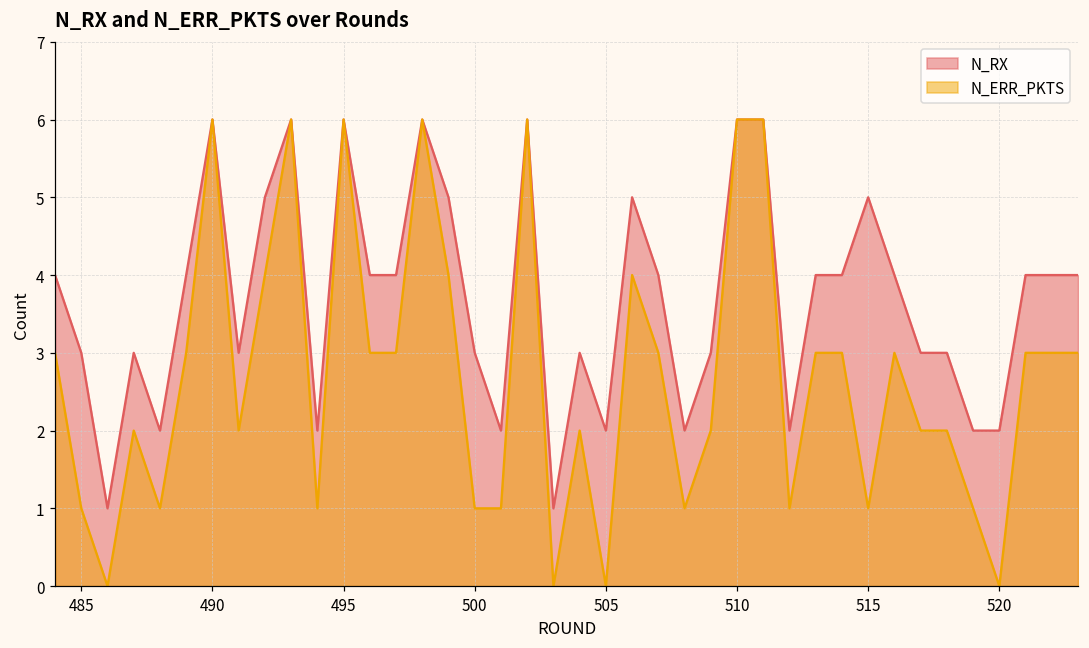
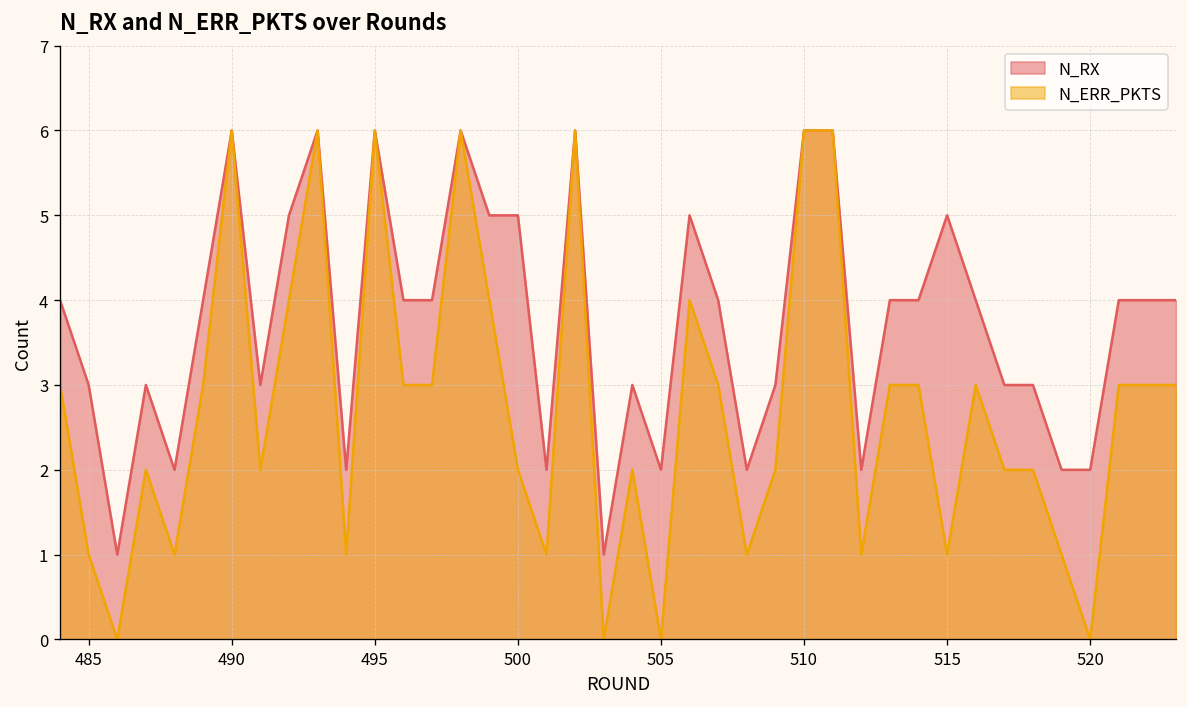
N_RX, 500: 3 -> 5
N_ERR_PKTS, 500: 1 -> 2
